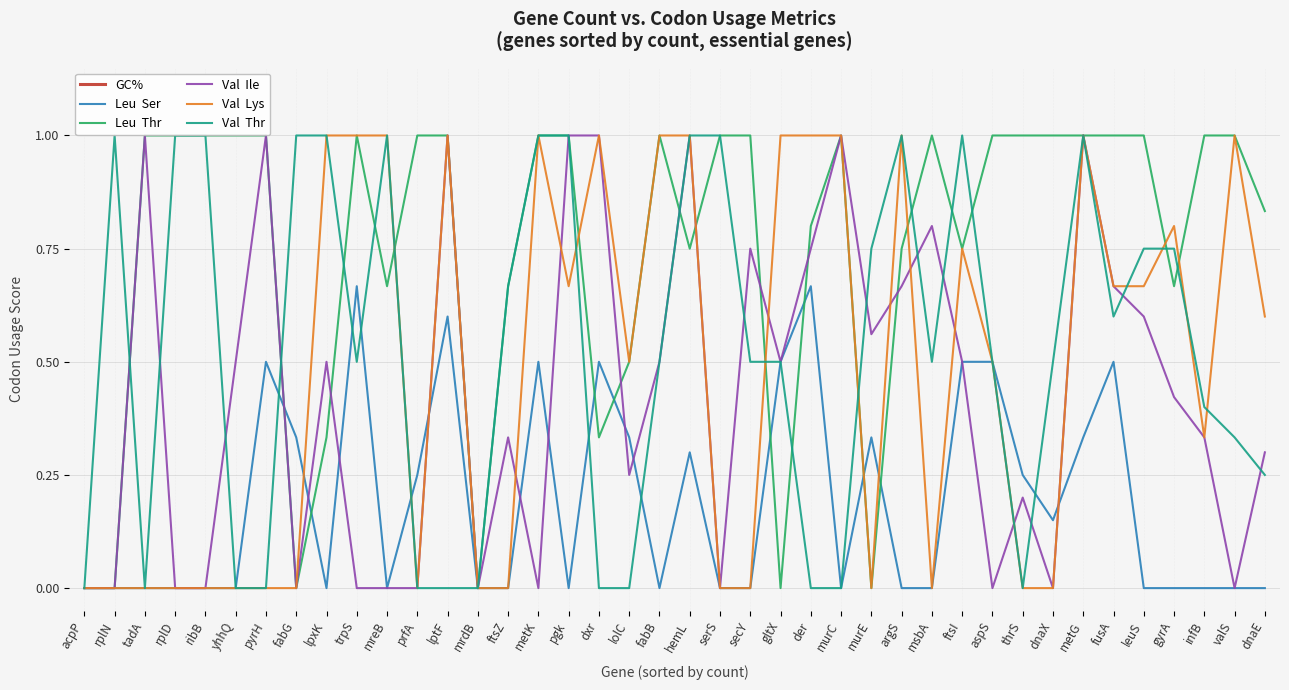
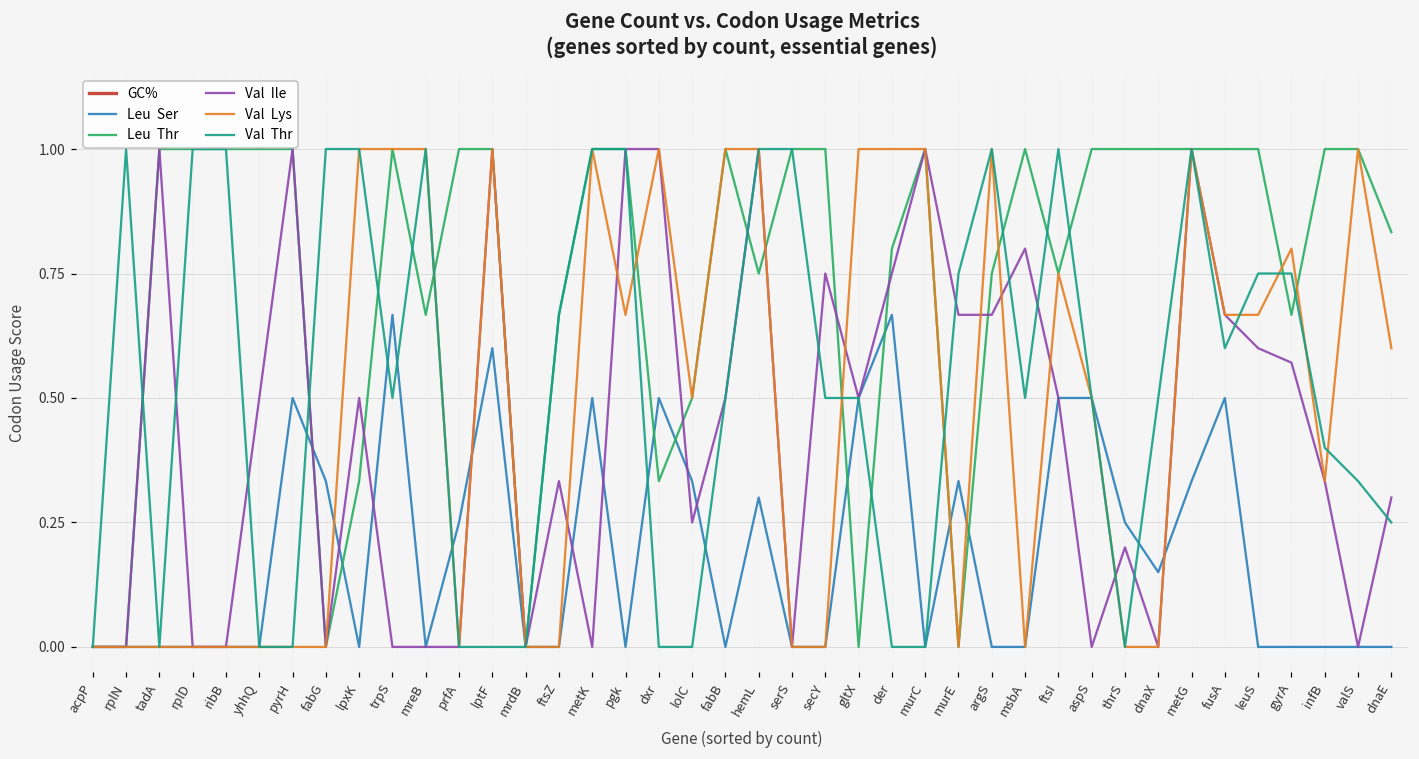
Val Ile, murE: 0.56 -> 0.67
Val Ile, gyrA: 0.42 -> 0.57
